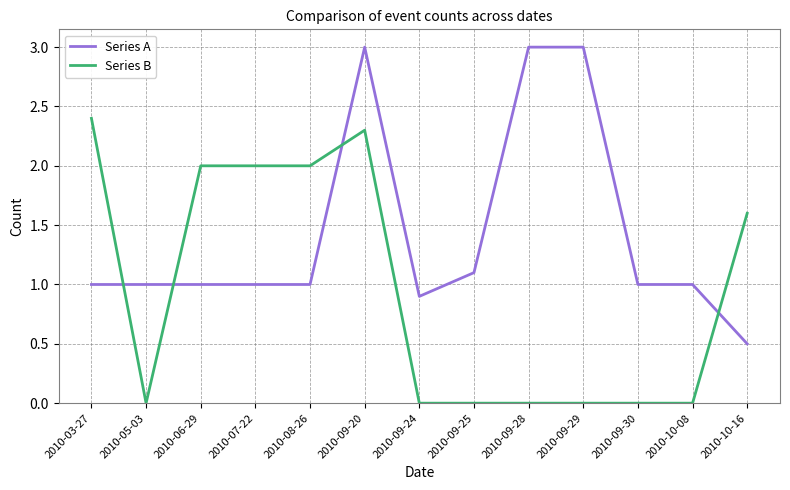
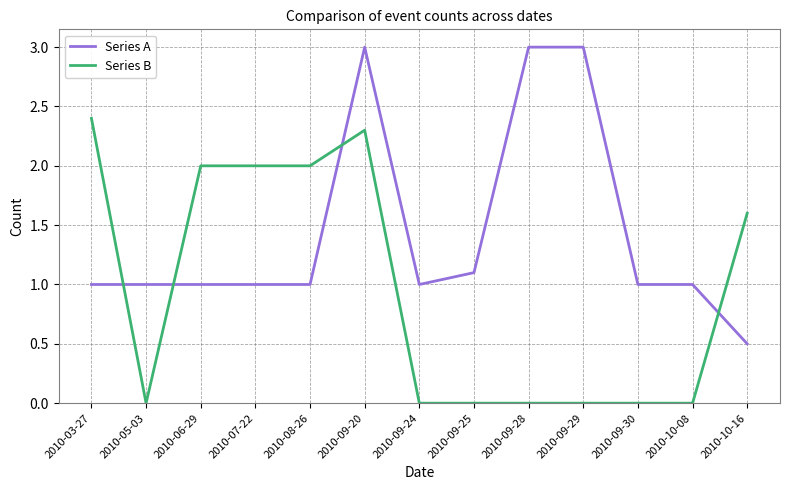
Series A, 2010-09-24: 0.9 -> 1.0
